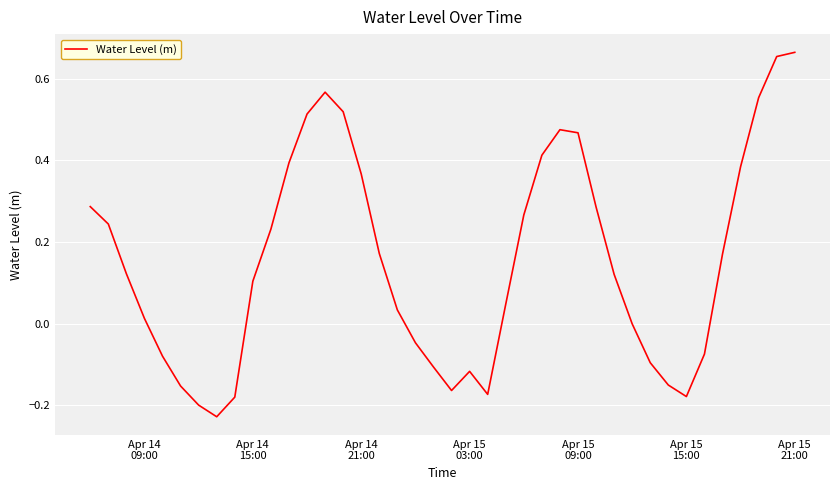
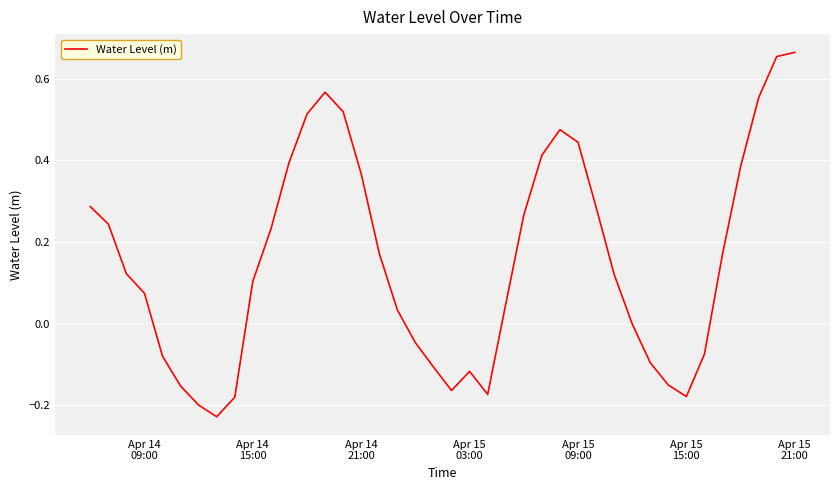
Apr 14 09:00: 0.01 -> 0.07
Apr 15 09:00: 0.47 -> 0.44
